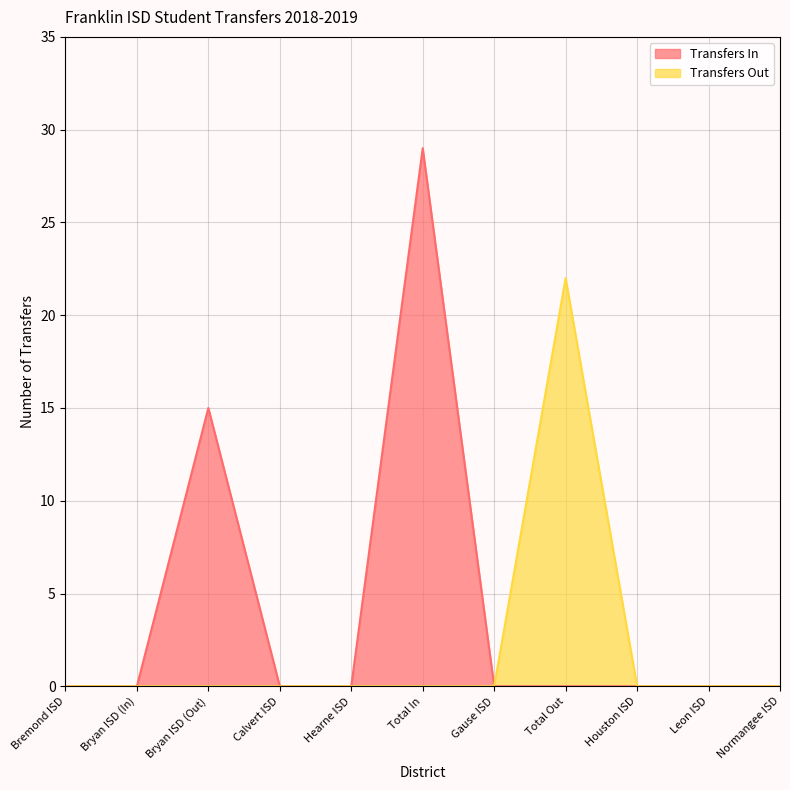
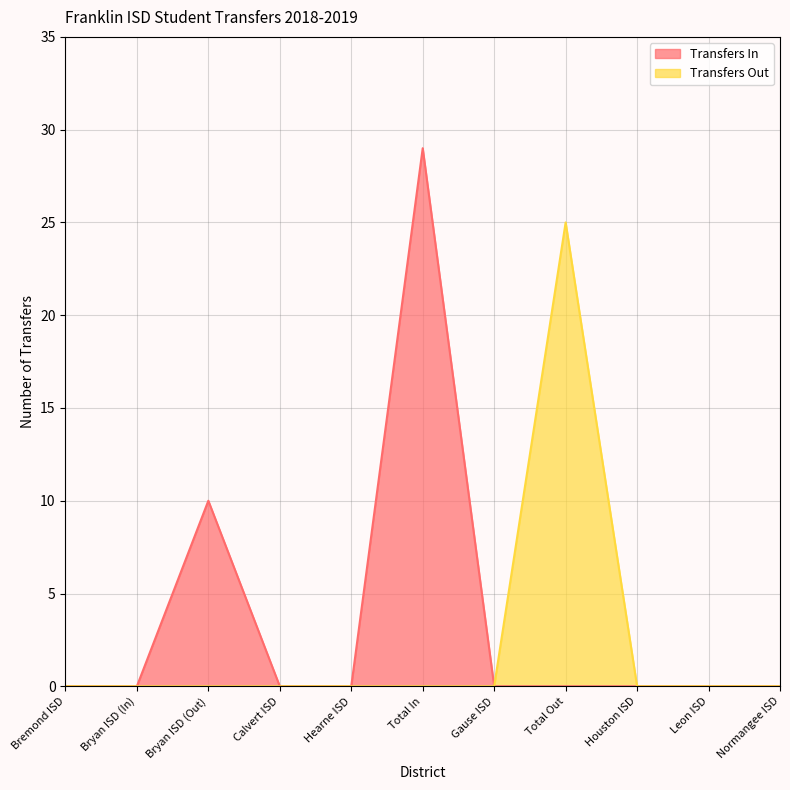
Transfers In, Bryan ISD (Out): 15 -> 10
Transfers Out, Total Out: 22 -> 25
